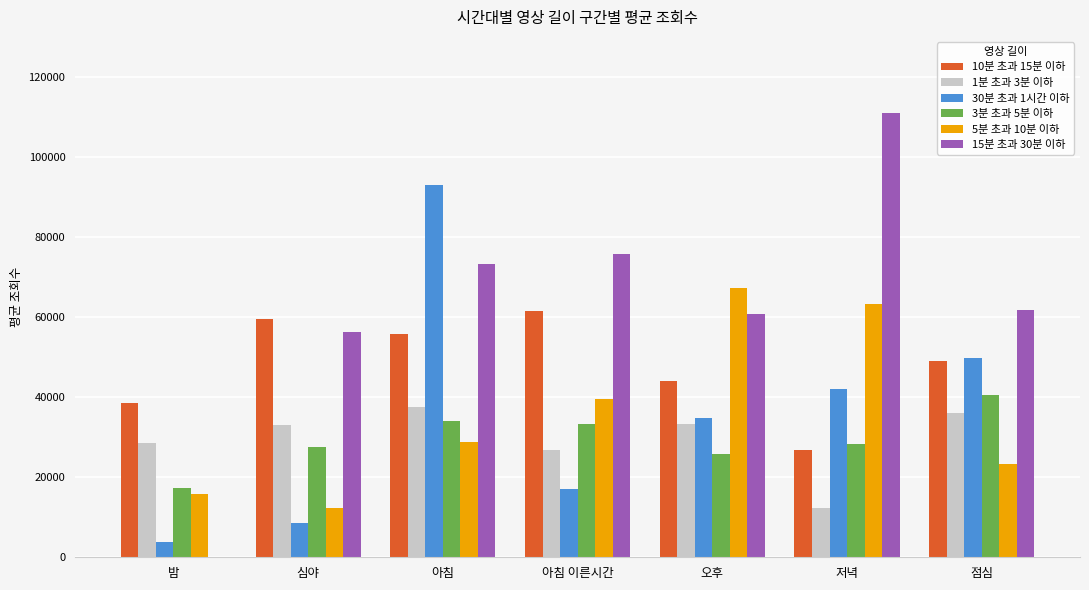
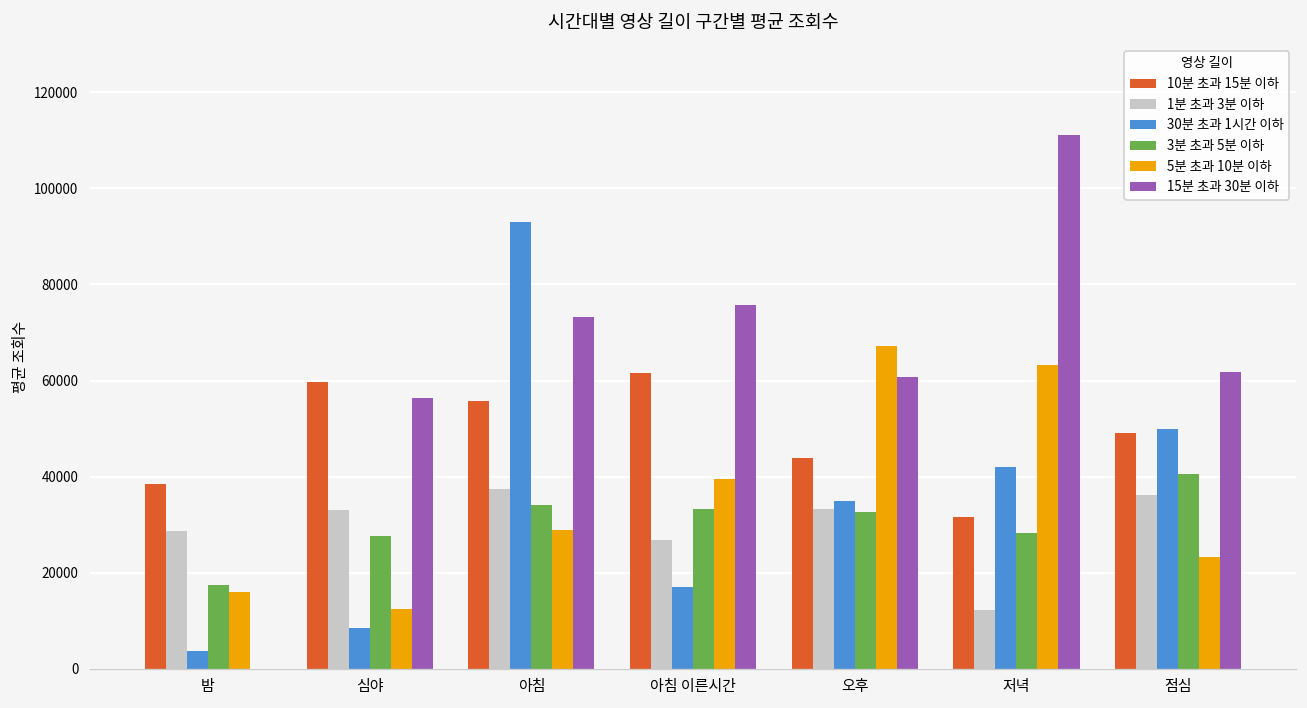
3분 초과 5분 이하, 오후: 26000 -> 33000
10분 초과 15분 이하, 저녁: 27000 -> 32000
